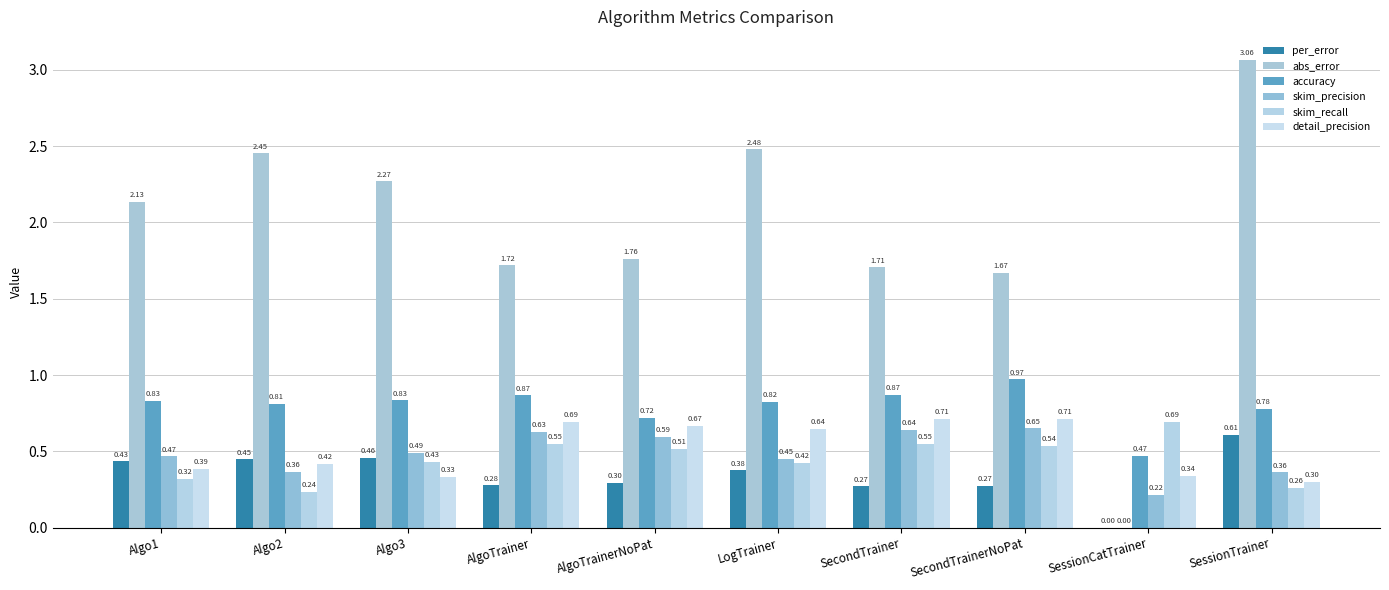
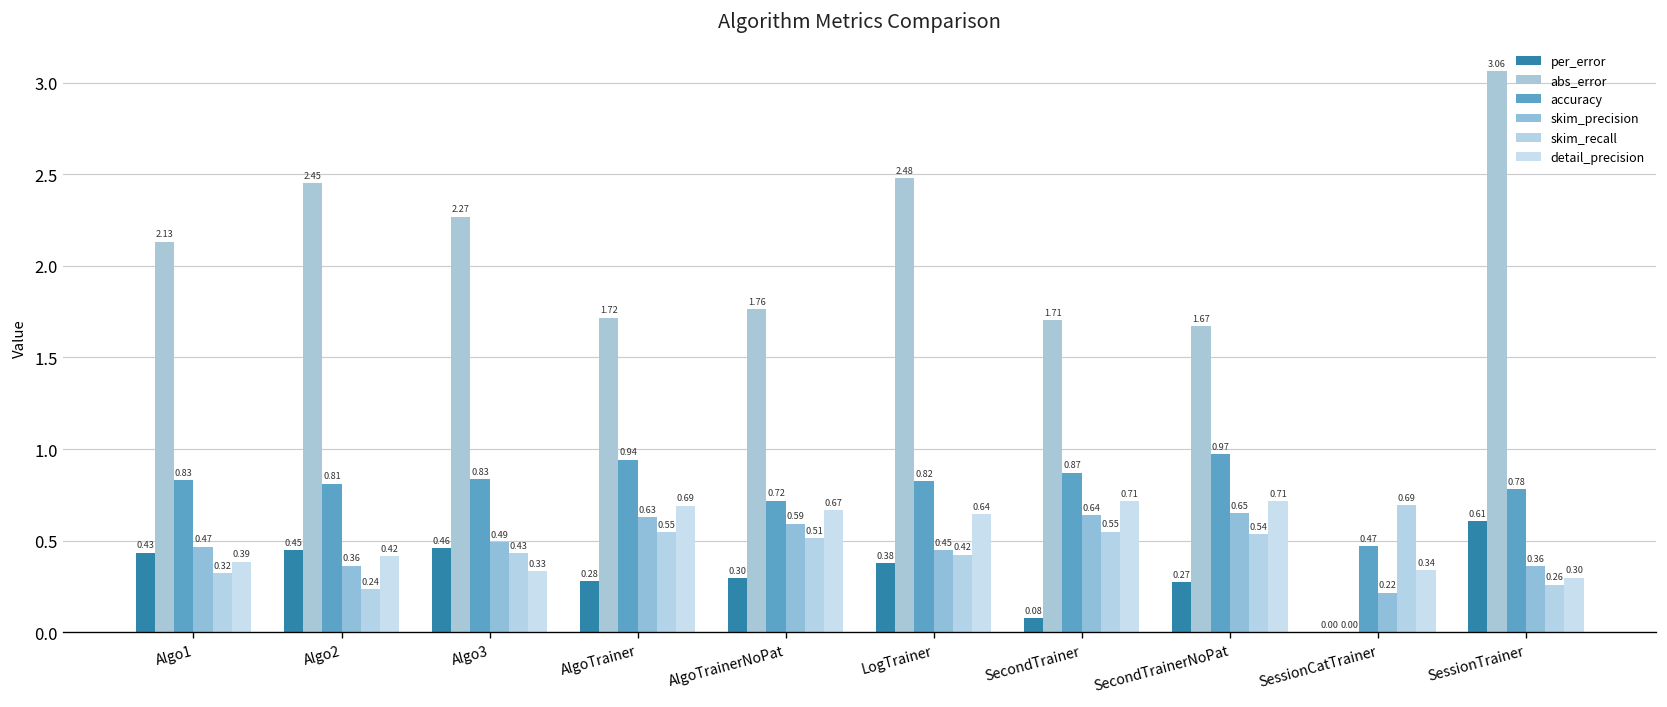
accuracy, AlgoTrainer: 0.87 -> 0.94
per_error, SecondTrainer: 0.27 -> 0.08
